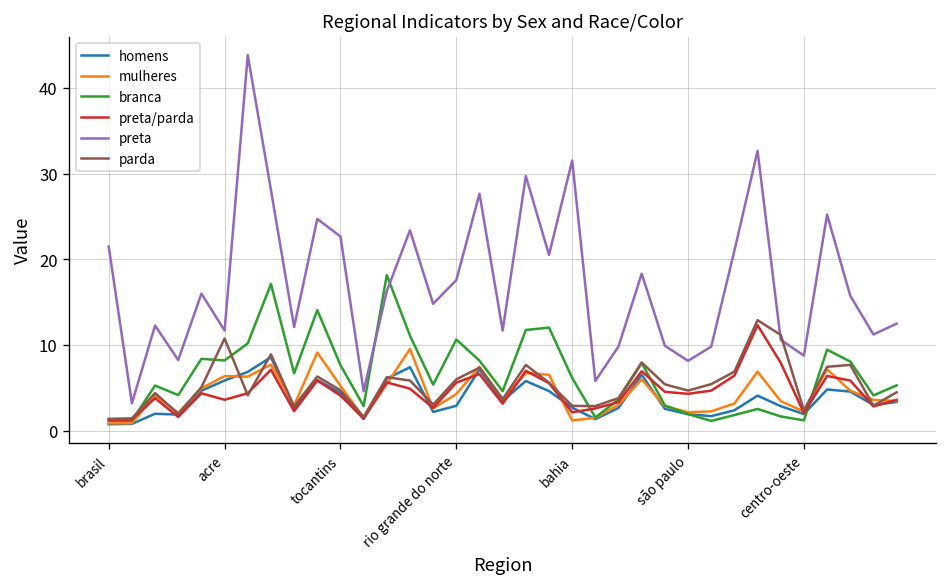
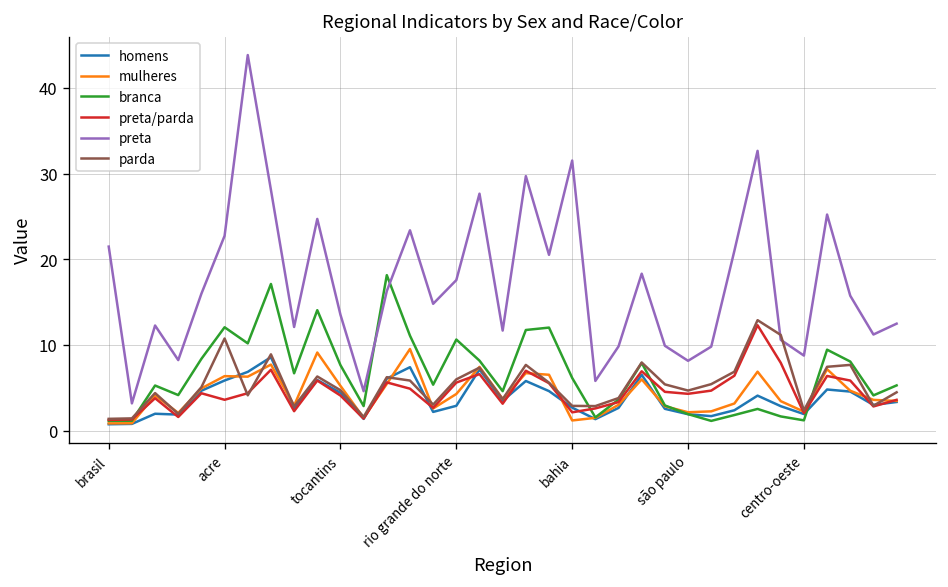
branca, acre: 8 -> 12
preta, acre: 12 -> 23
preta, tocantins: 23 -> 14
